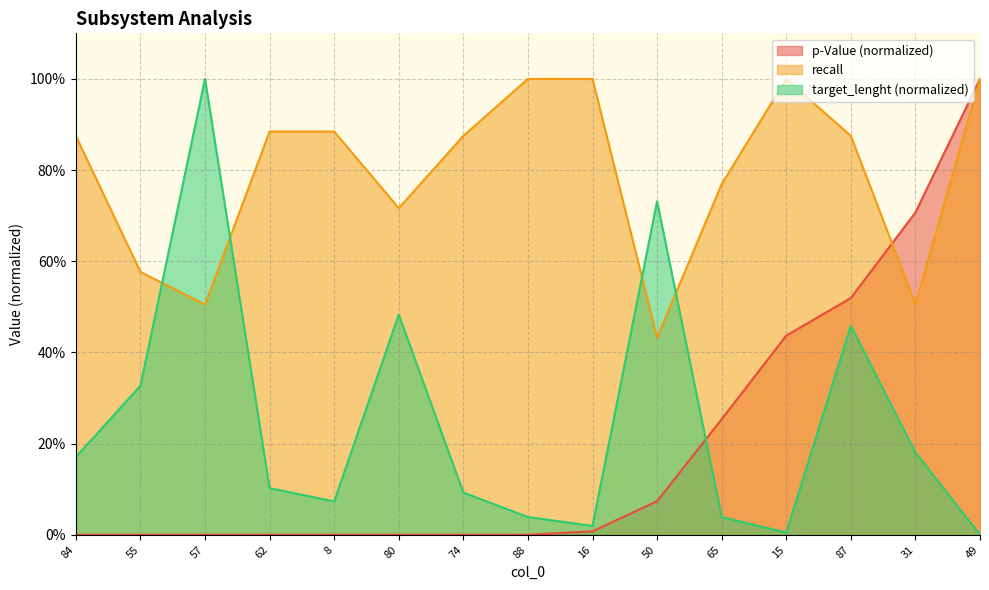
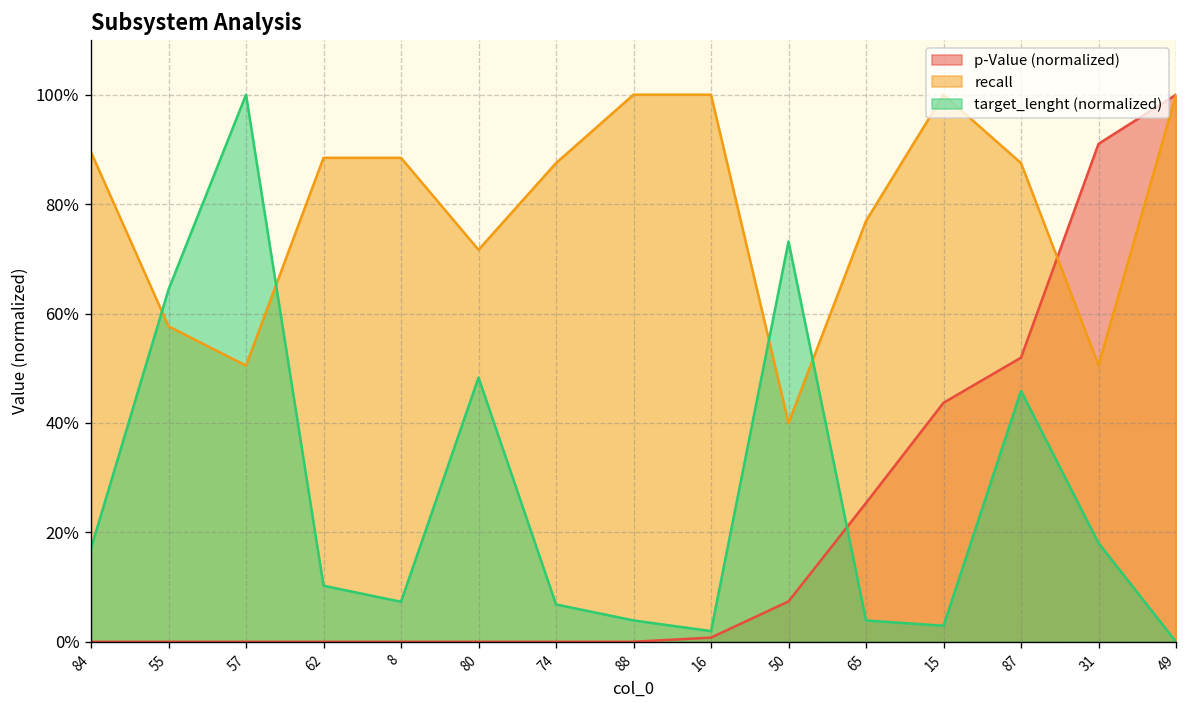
recall, 84: 88% -> 90%
target_lenght (normalized), 55: 33% -> 64%
target_lenght (normalized), 74: 9% -> 7%
recall, 50: 43% -> 40%
target_lenght (normalized), 15: 0% -> 3%
p-Value (normalized), 31: 71% -> 91%
